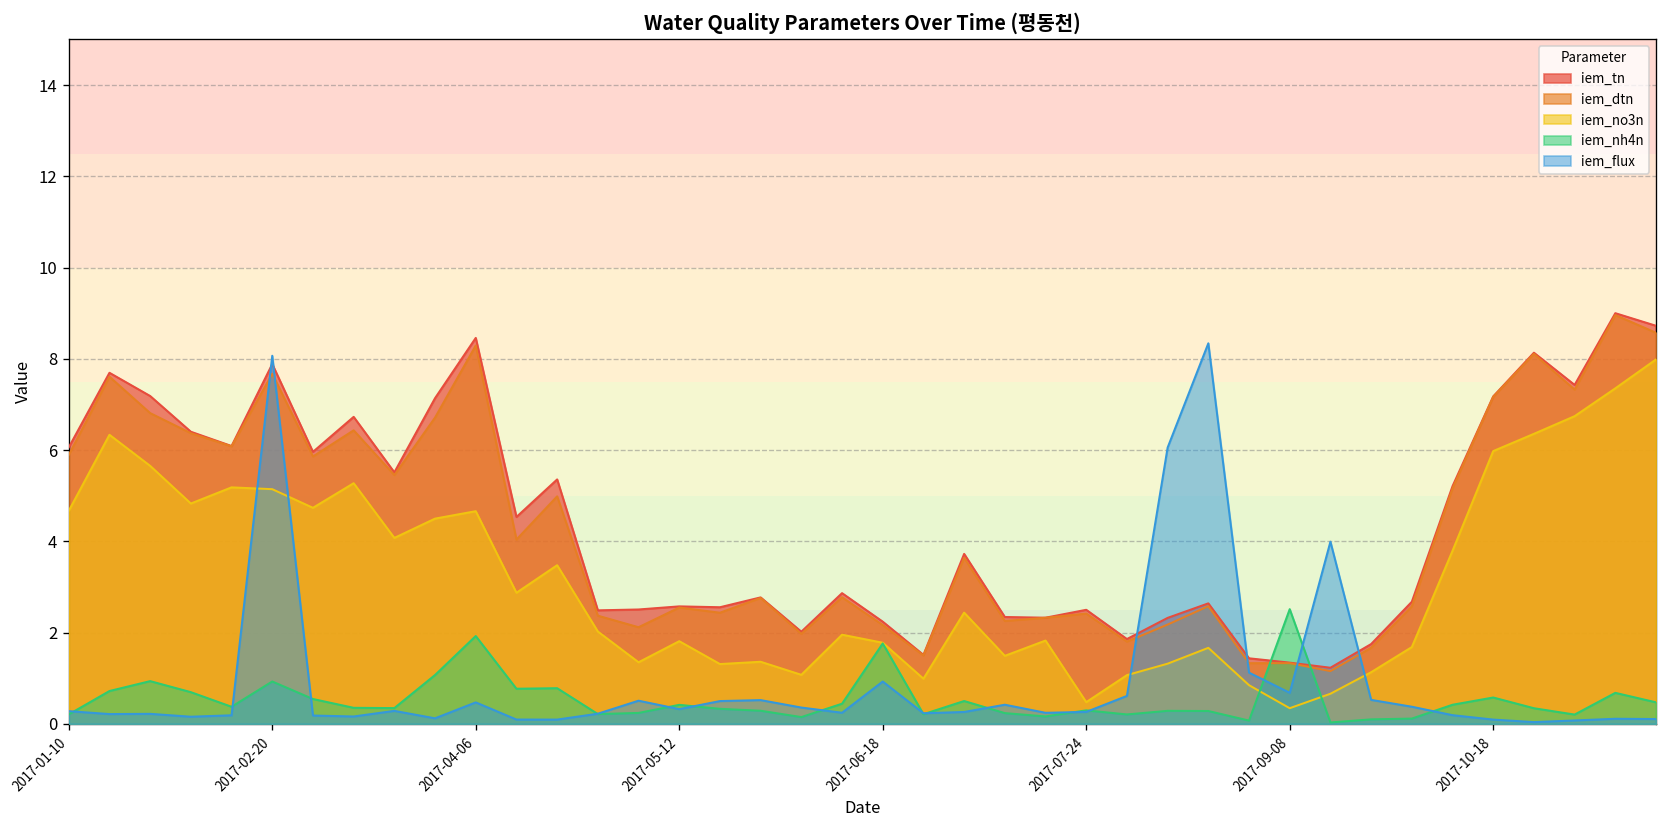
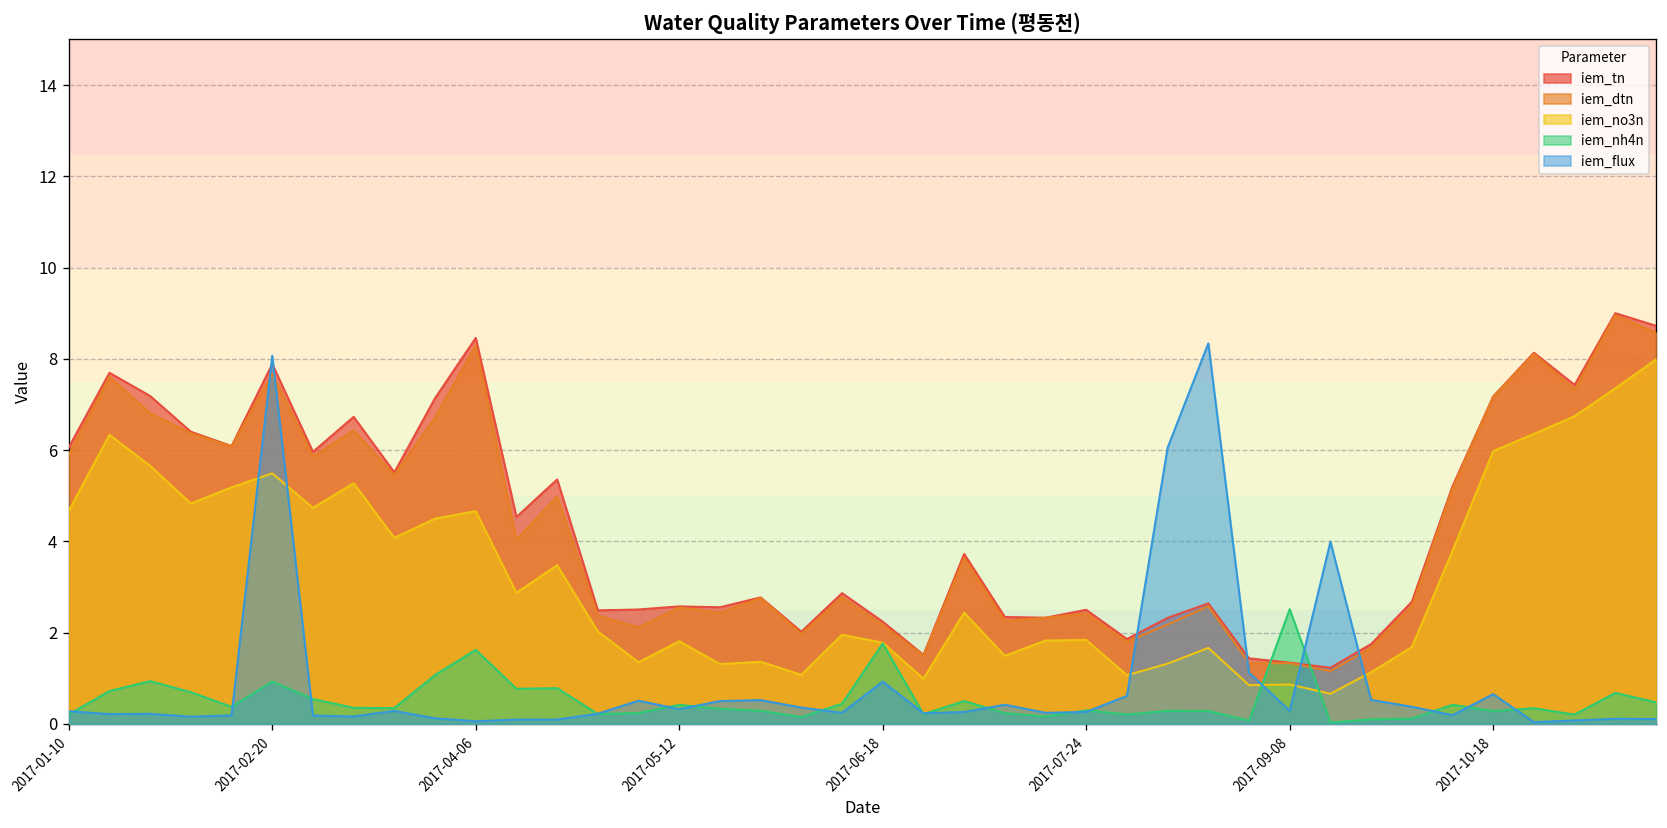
iem_no3n, 2017-02-20: 5.1 -> 5.5
iem_nh4n, 2017-04-06: 1.9 -> 1.6
iem_flux, 2017-04-06: 0.5 -> 0.1
iem_no3n, 2017-07-24: 0.5 -> 1.8
iem_no3n, 2017-09-08: 0.3 -> 0.9
iem_flux, 2017-09-08: 0.7 -> 0.3
iem_nh4n, 2017-10-18: 0.6 -> 0.3
iem_flux, 2017-10-18: 0.1 -> 0.7
